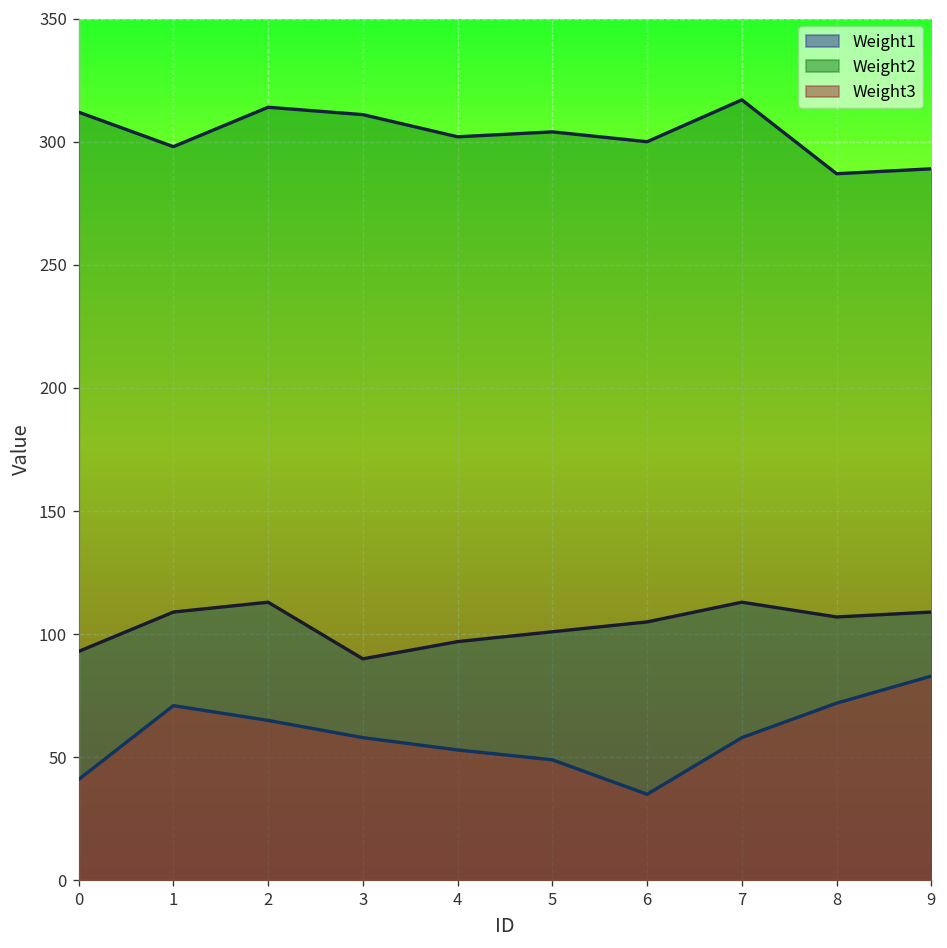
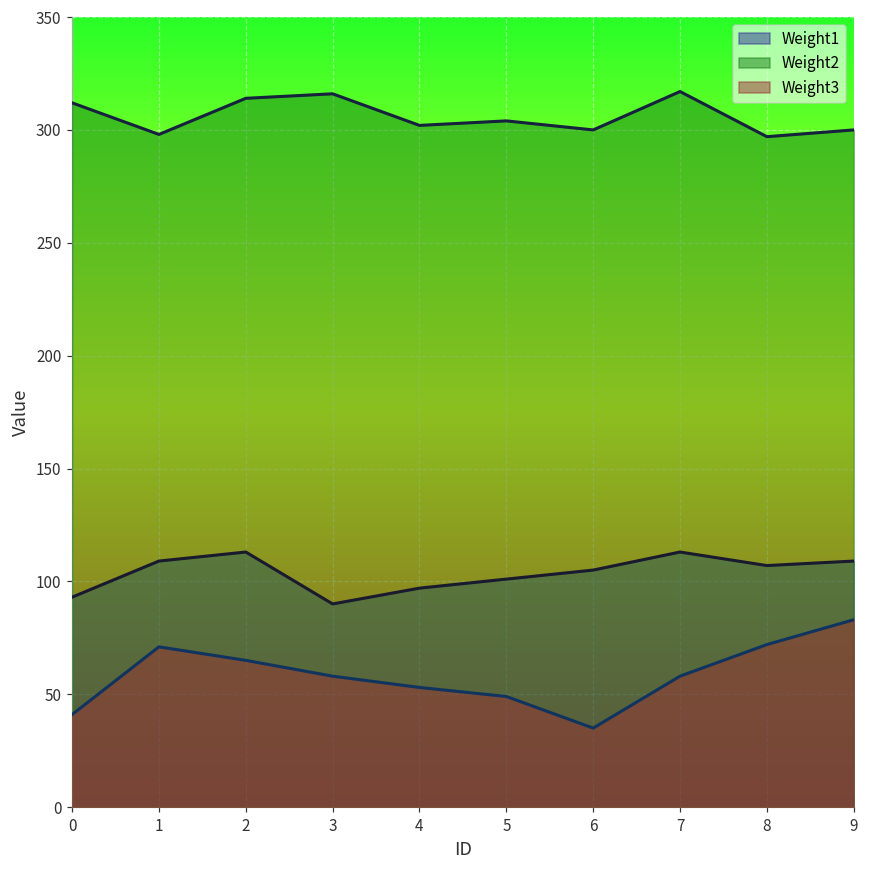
Weight2, 3: 311 -> 316
Weight2, 8: 287 -> 297
Weight2, 9: 289 -> 300
